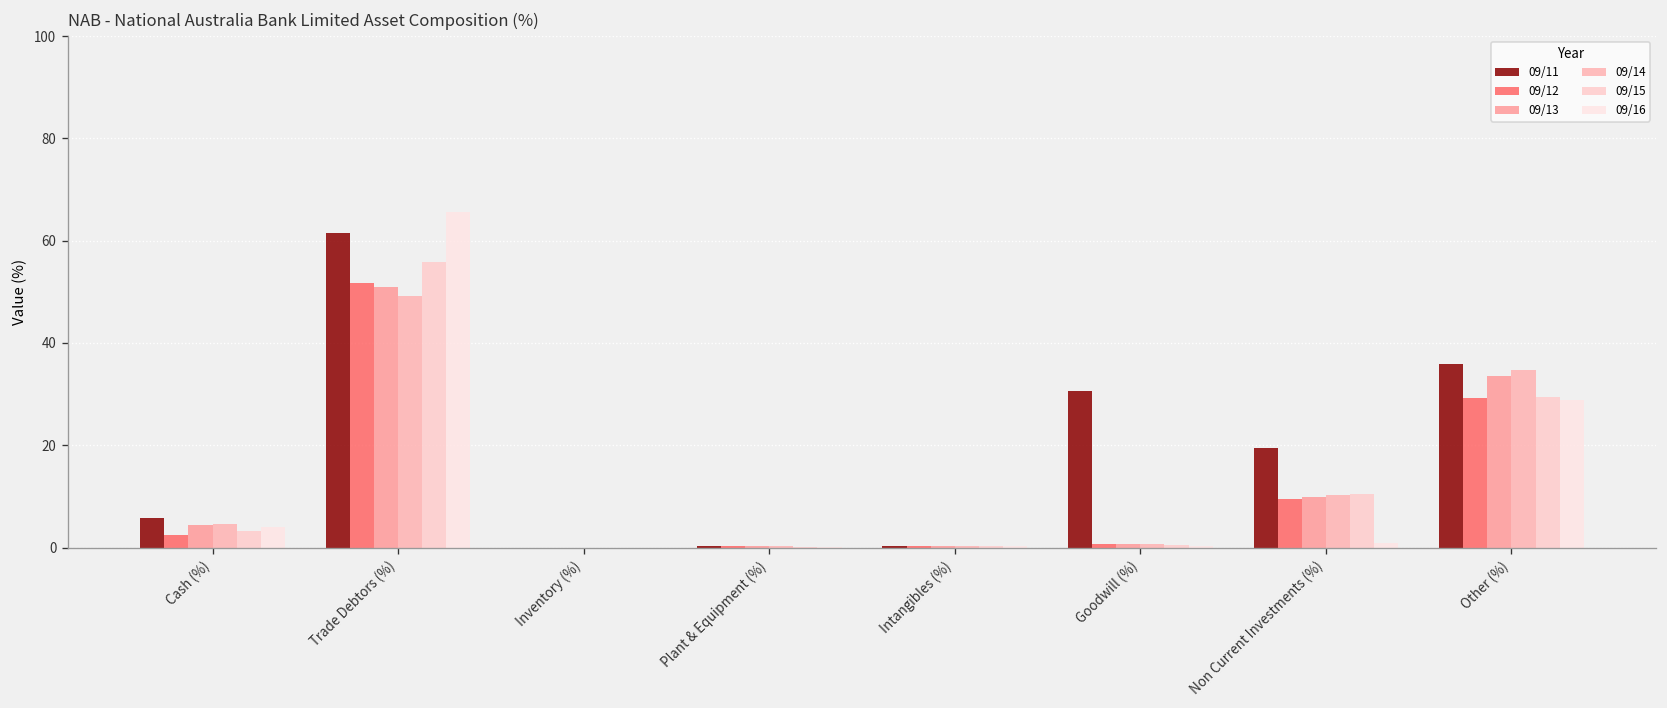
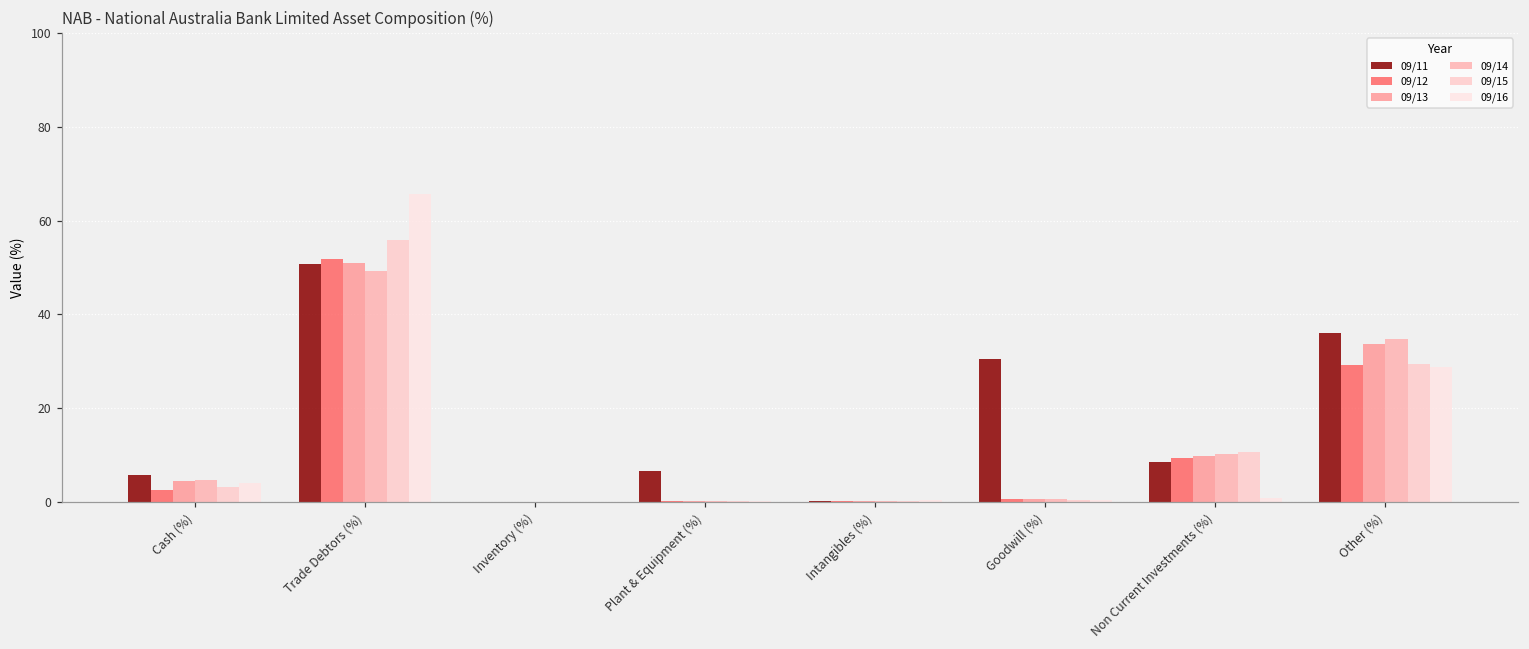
09/11, Trade Debtors (%): 61 -> 51
09/11, Plant & Equipment (%): 0 -> 7
09/11, Non Current Investments (%): 19 -> 8
